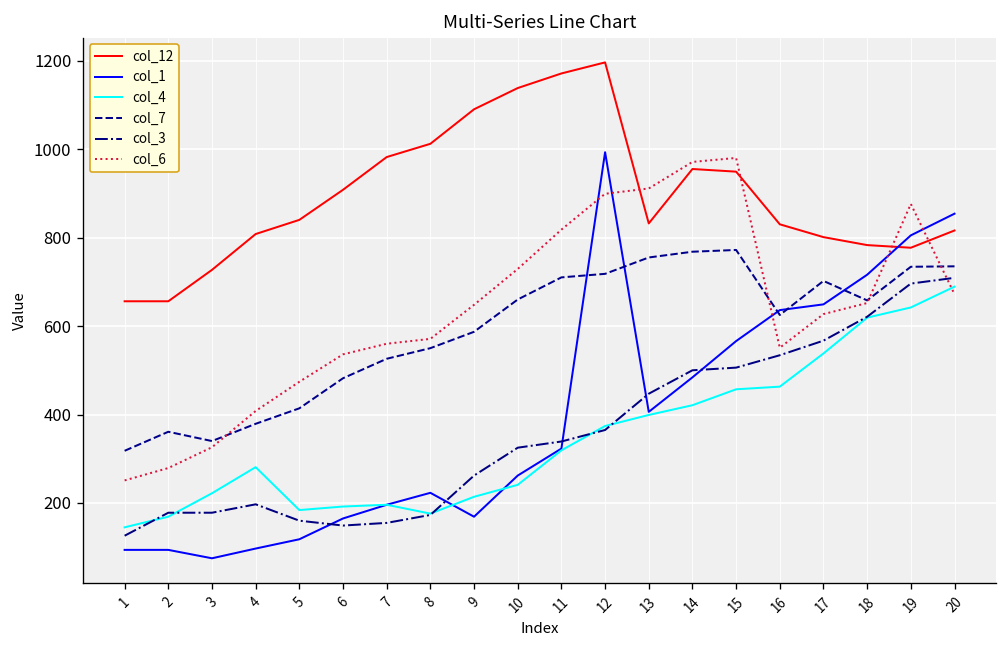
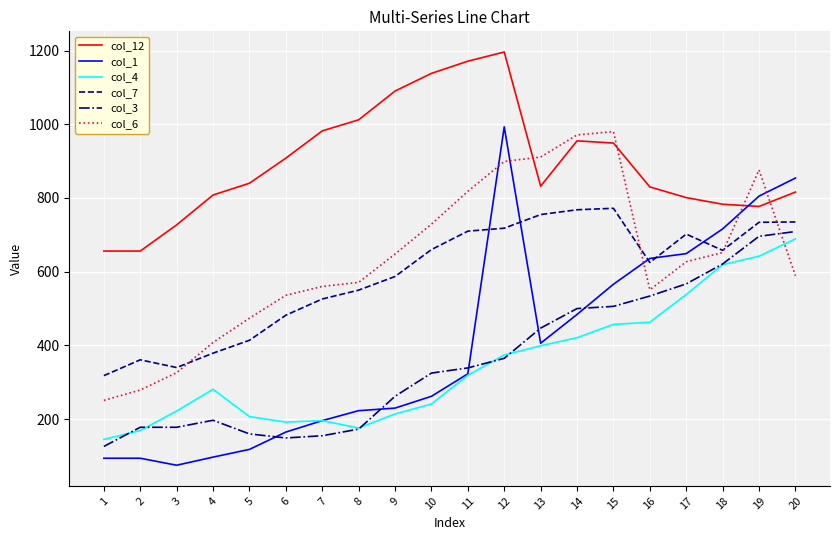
col_4, 5: 180 -> 210
col_1, 9: 170 -> 230
col_6, 20: 670 -> 590
